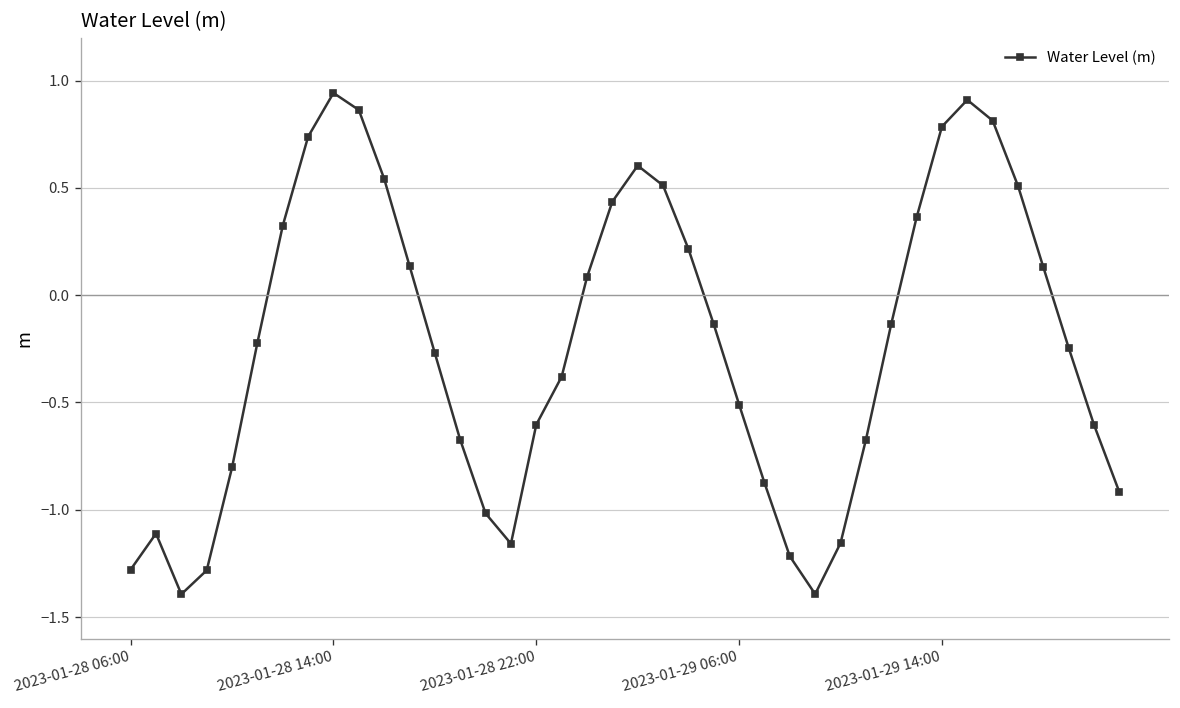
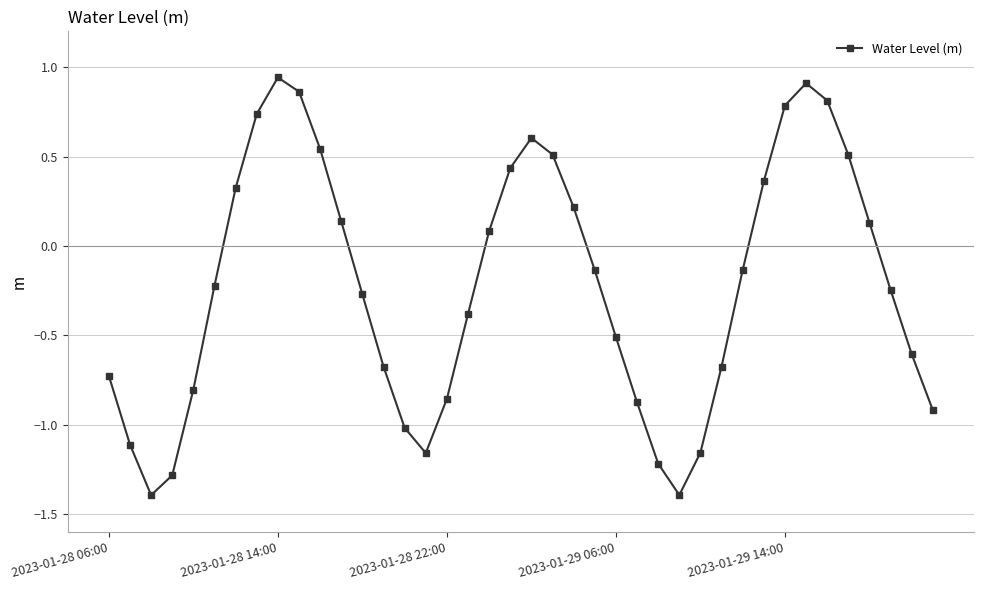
2023-01-28 06:00: -1.28 -> -0.73
2023-01-28 22:00: -0.60 -> -0.85
